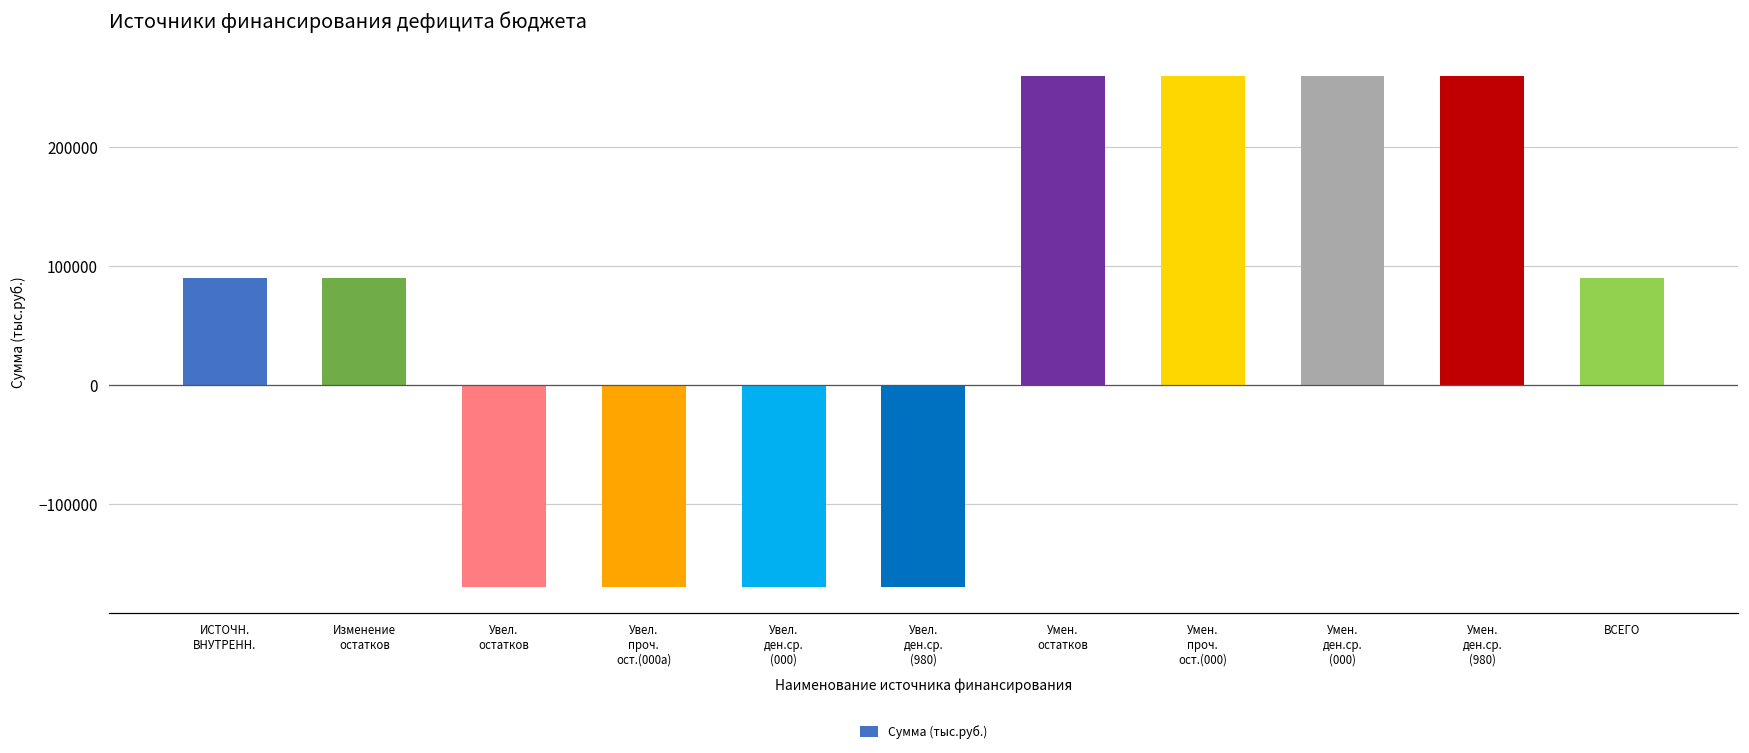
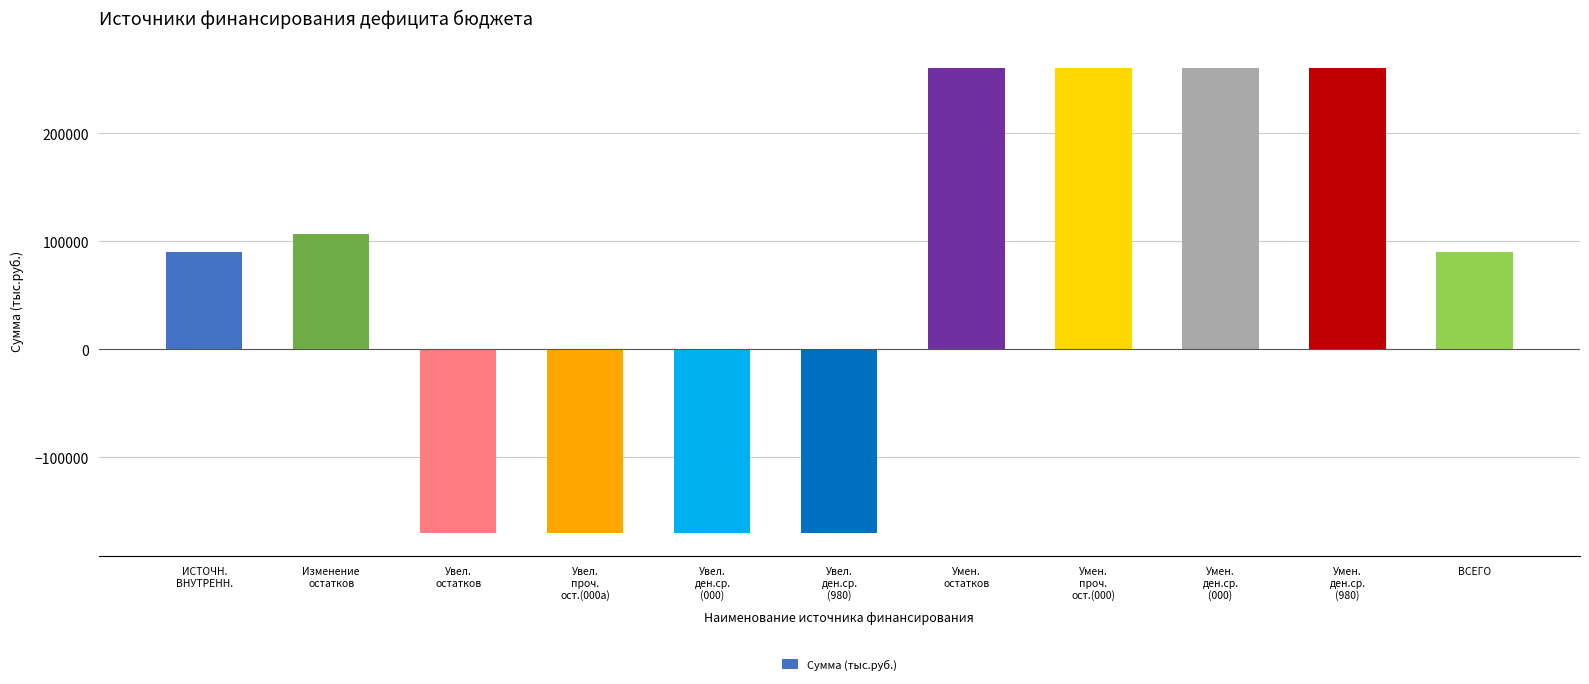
Изменение остатков: 90000 -> 106000
